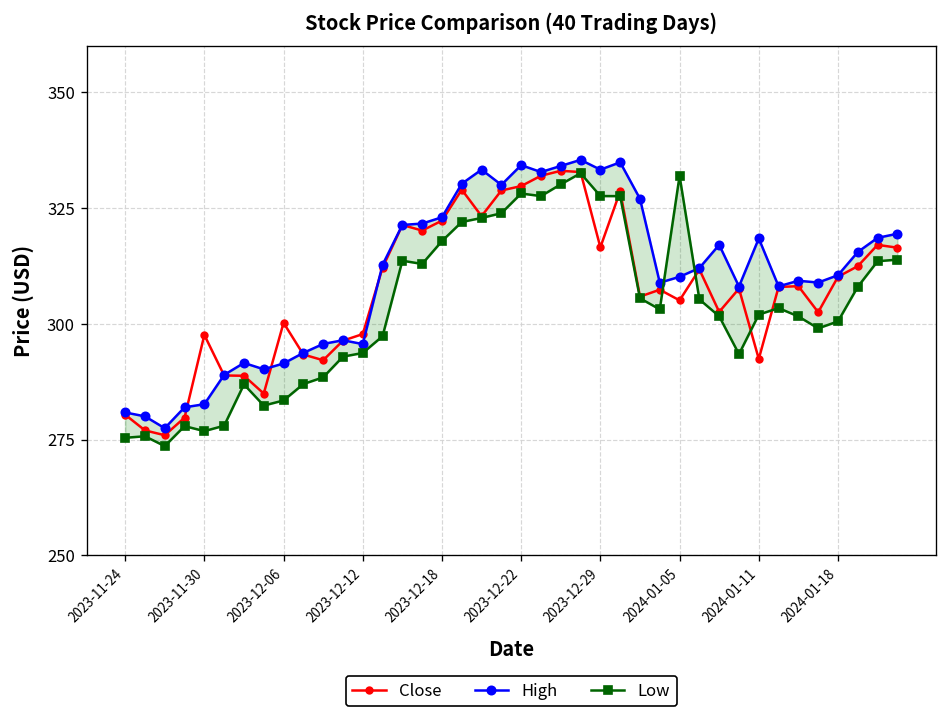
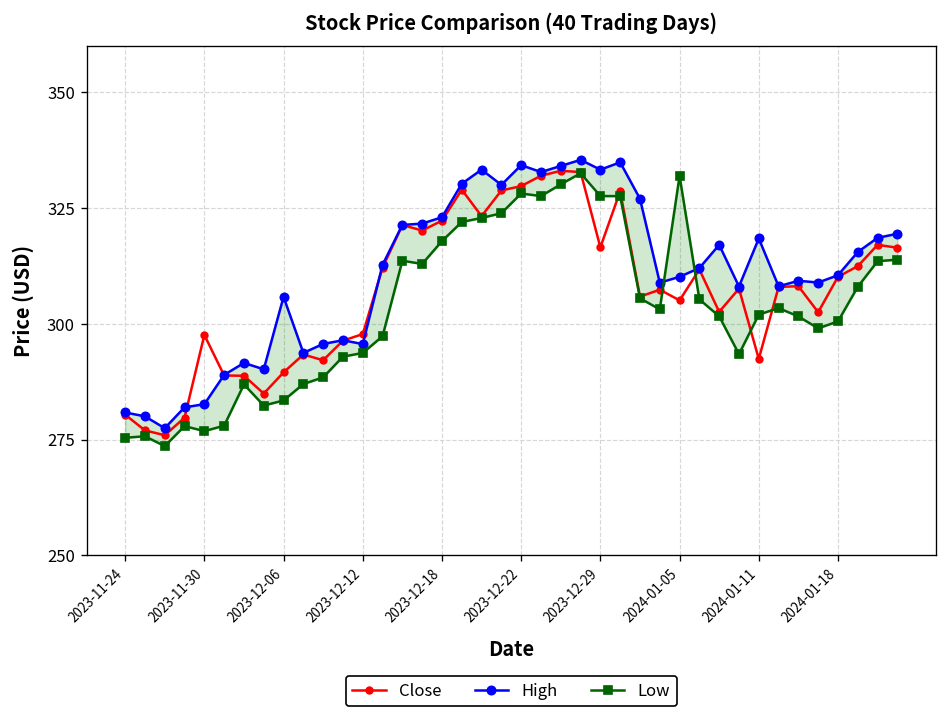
Close, 2023-12-06: 300 -> 290
High, 2023-12-06: 291 -> 306
